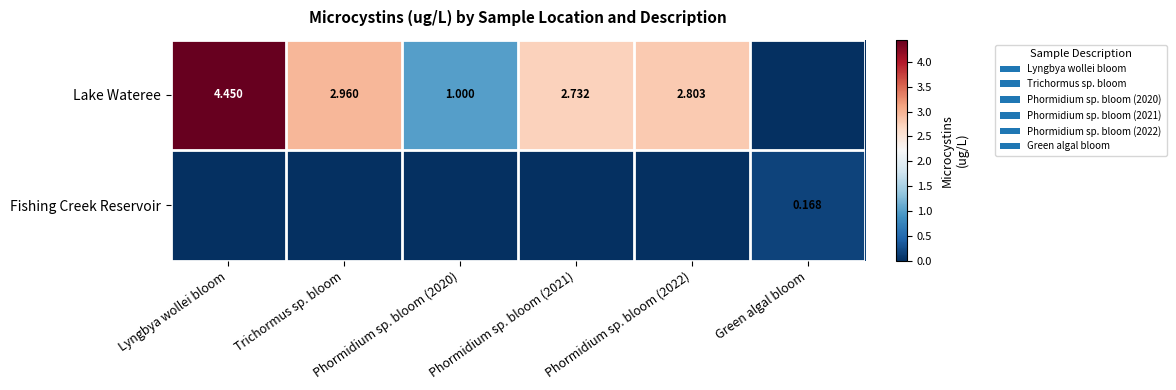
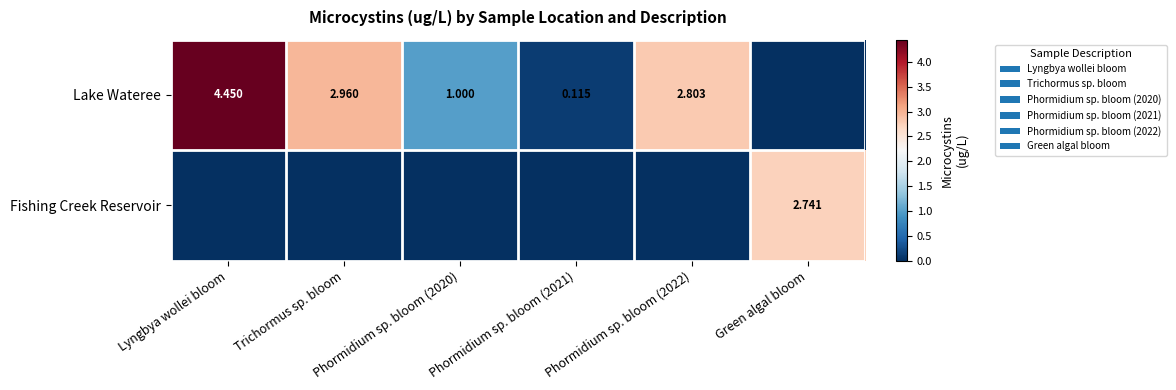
Lake Wateree, Phormidium sp. bloom (2021): 2.732 -> 0.115
Fishing Creek Reservoir, Green algal bloom: 0.168 -> 2.741
